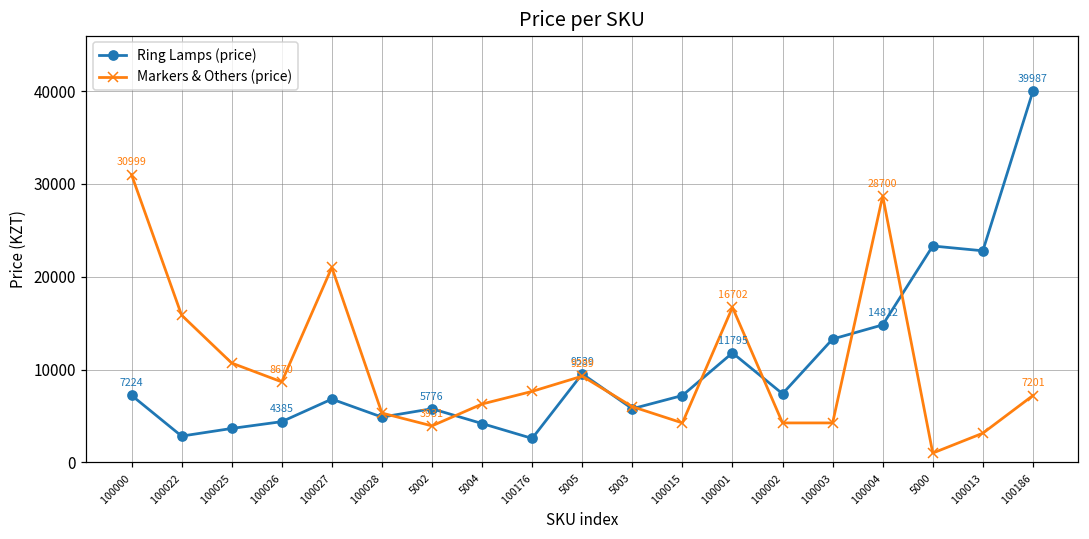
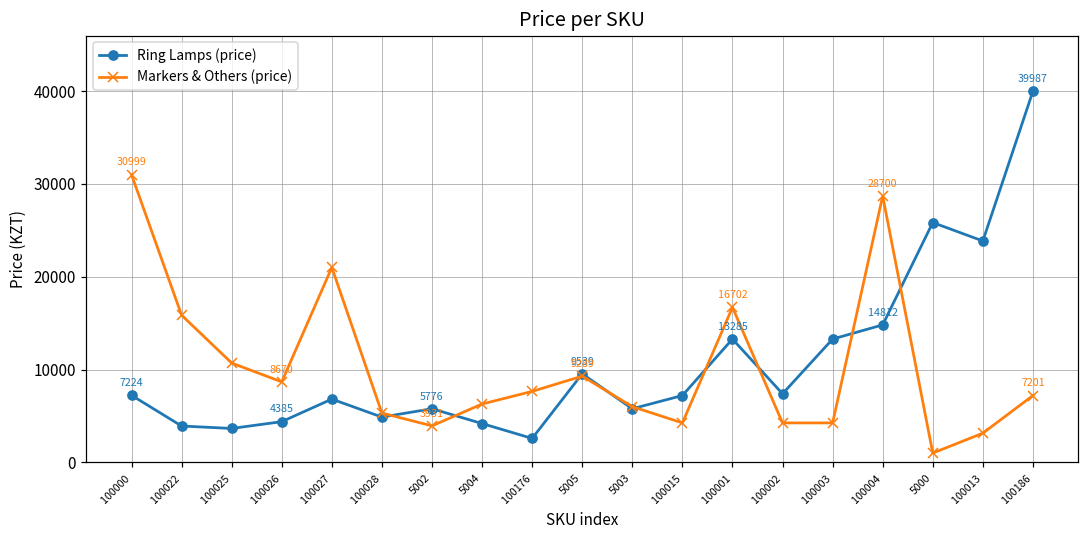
Ring Lamps (price), 100022: 3000 -> 4000
Ring Lamps (price), 100001: 11795 -> 13285
Ring Lamps (price), 5000: 23000 -> 26000
Ring Lamps (price), 100013: 23000 -> 24000
